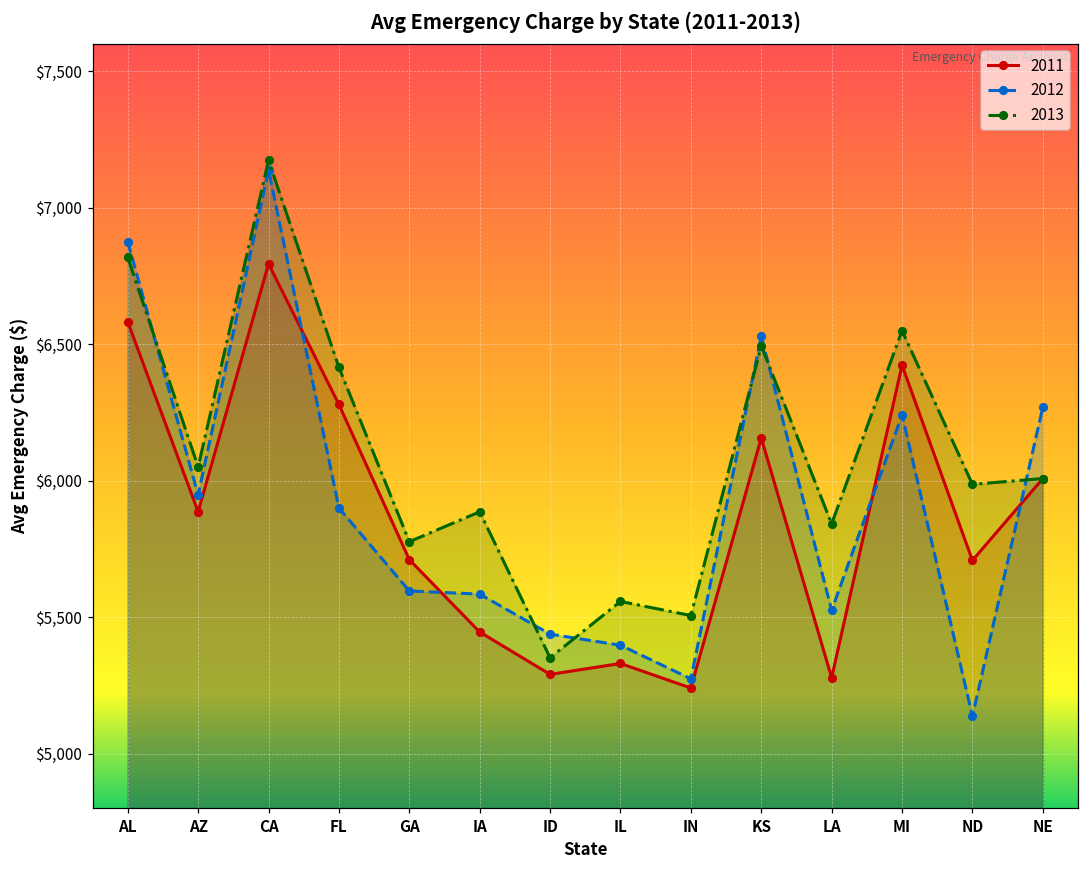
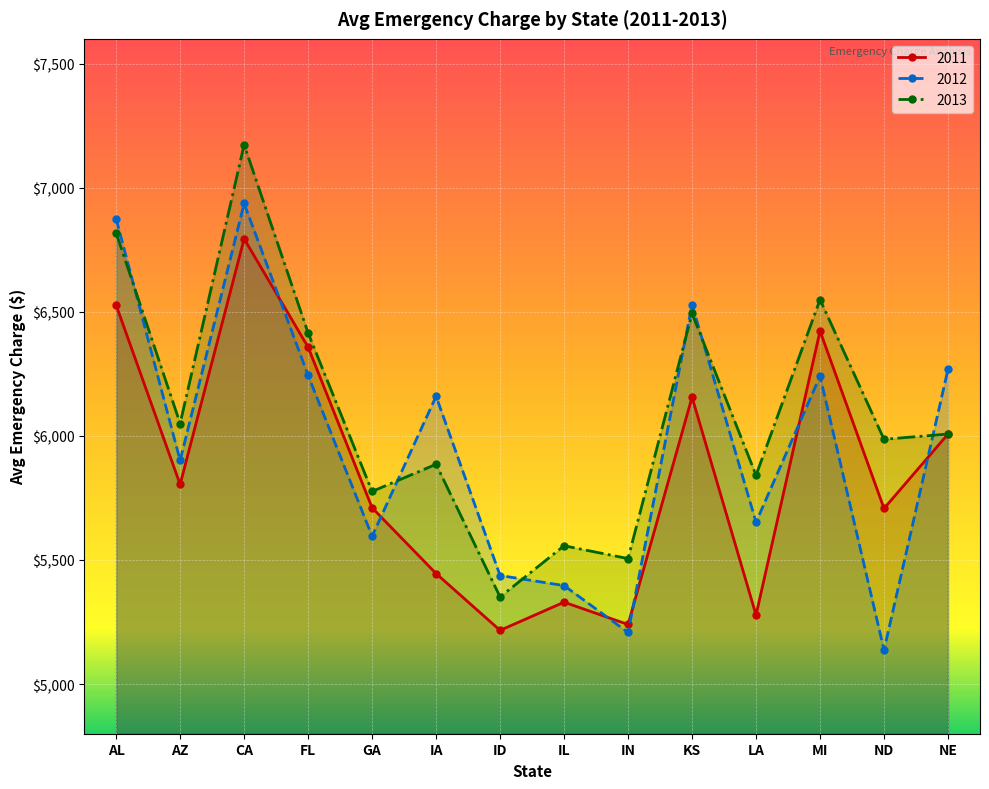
2011, AL: $6,580 -> $6,530
2011, AZ: $5,890 -> $5,800
2012, AZ: $5,950 -> $5,900
2012, CA: $7,140 -> $6,940
2011, FL: $6,280 -> $6,360
2012, FL: $5,900 -> $6,240
2012, IA: $5,580 -> $6,160
2011, ID: $5,290 -> $5,220
2012, IN: $5,270 -> $5,210
2012, LA: $5,520 -> $5,650
